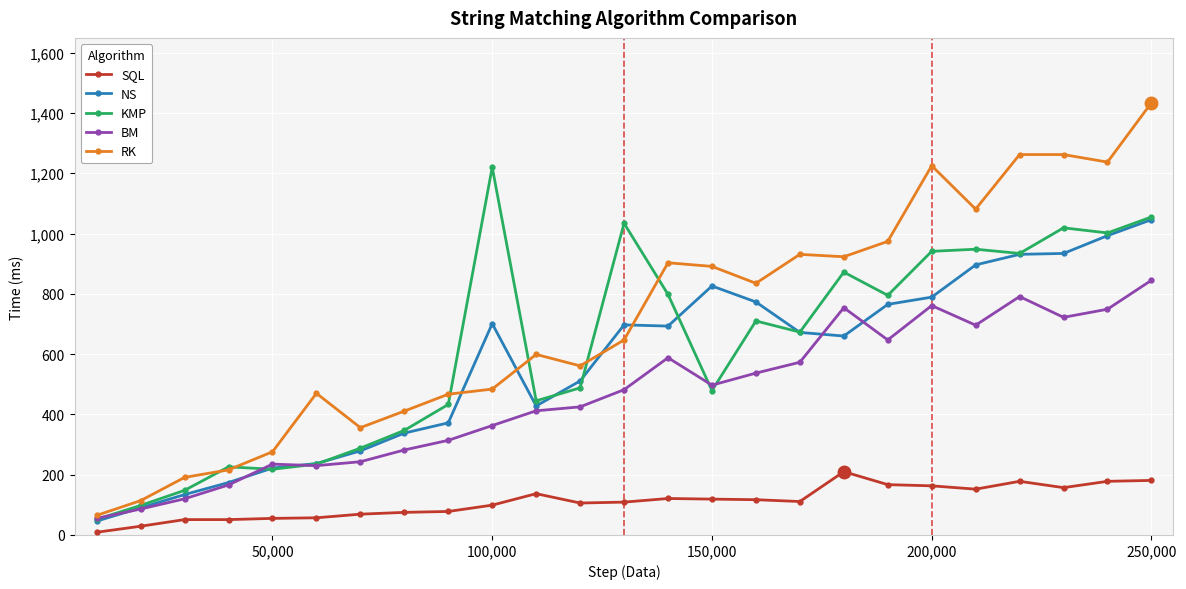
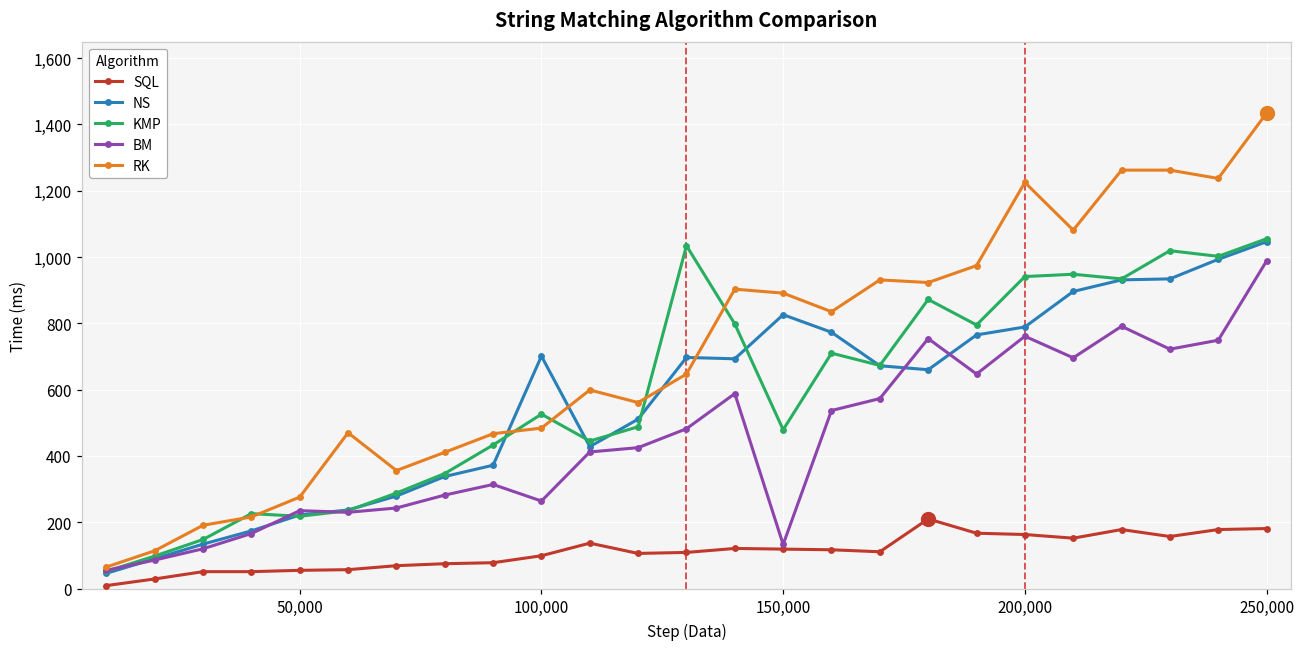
KMP, 100,000: 1,220 -> 530
BM, 100,000: 360 -> 260
BM, 150,000: 500 -> 130
BM, 250,000: 850 -> 990
